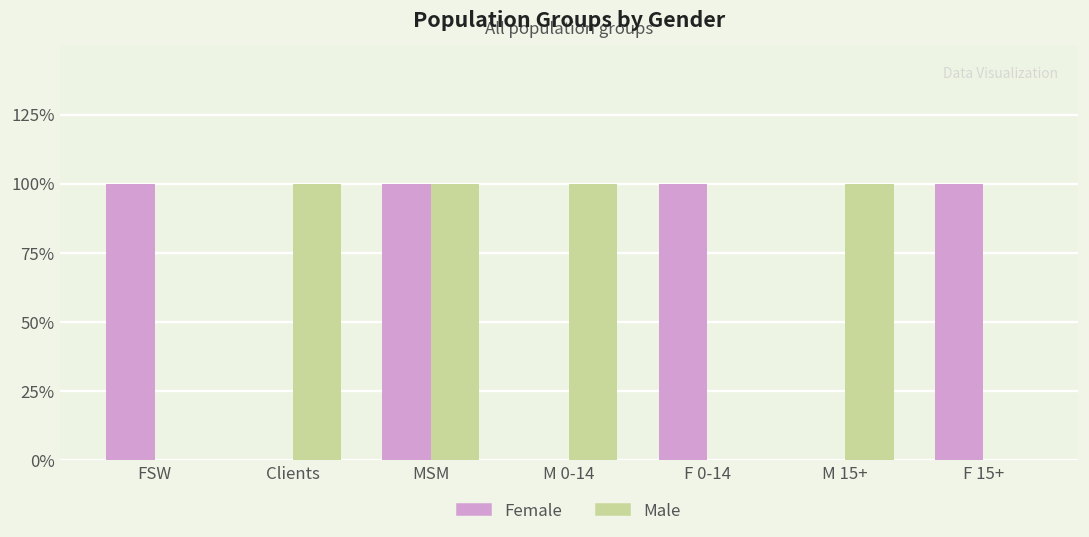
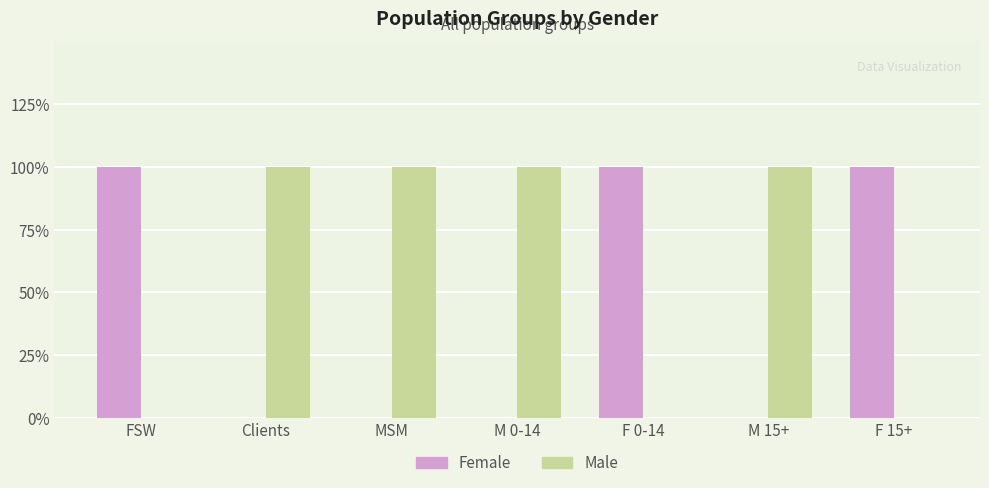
Female, MSM: 100% -> 0%
